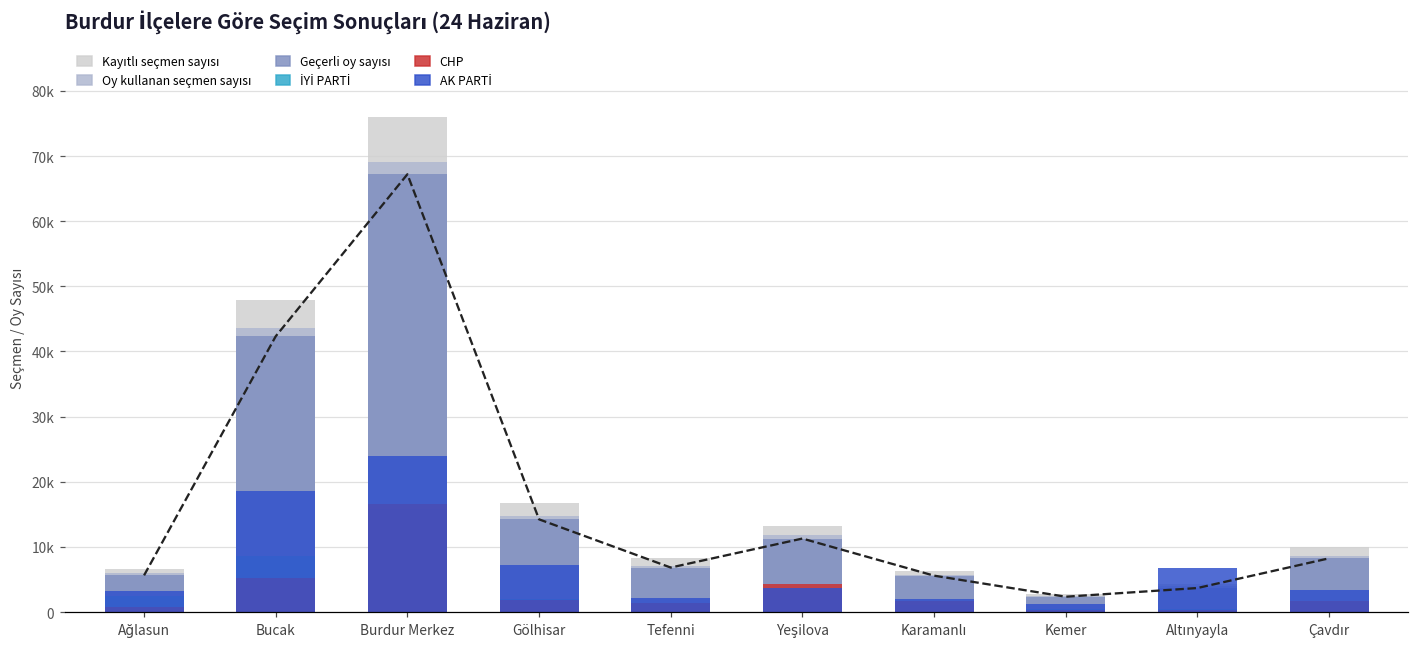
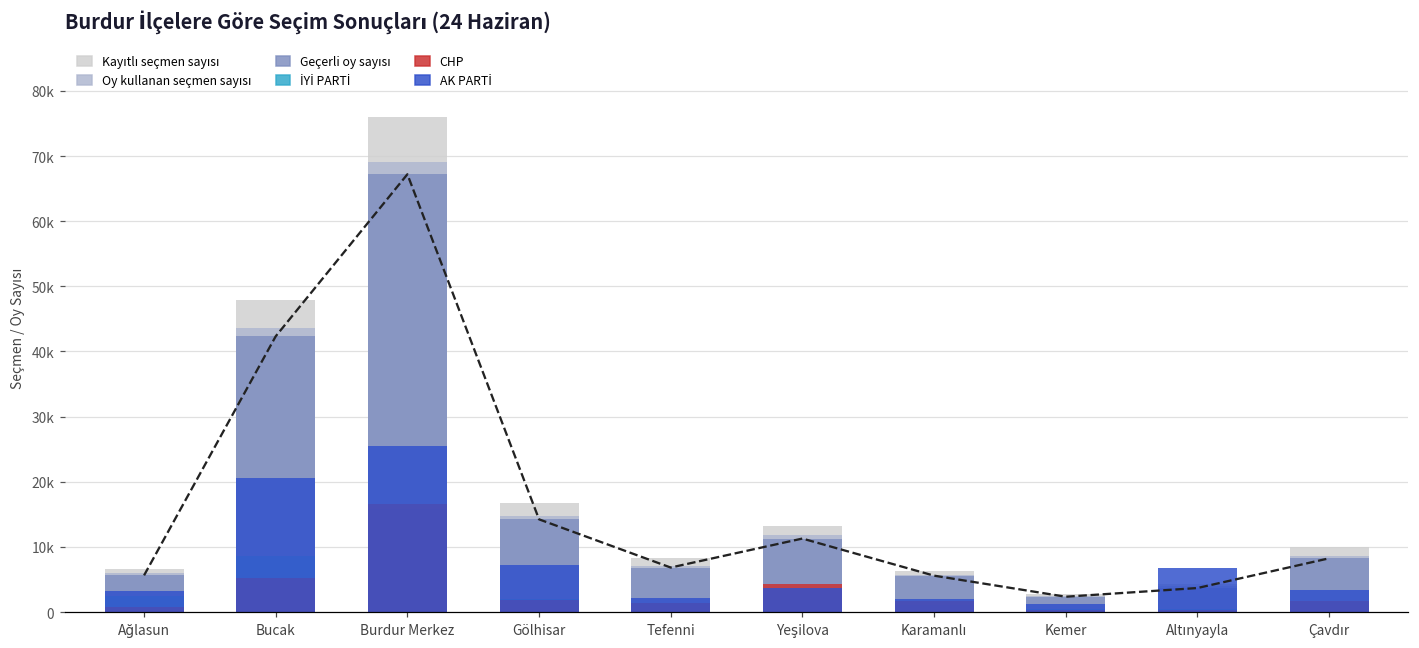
AK PARTİ, Bucak: 19000 -> 21000
AK PARTİ, Burdur Merkez: 24000 -> 25000
